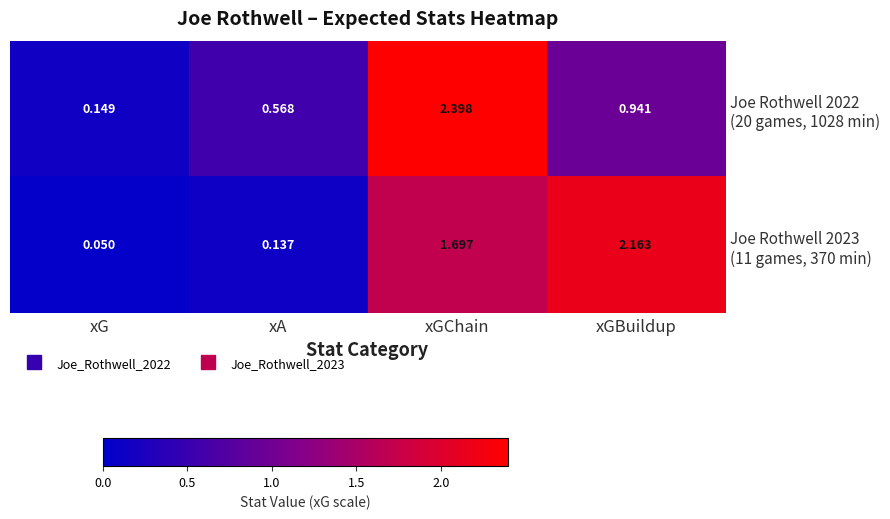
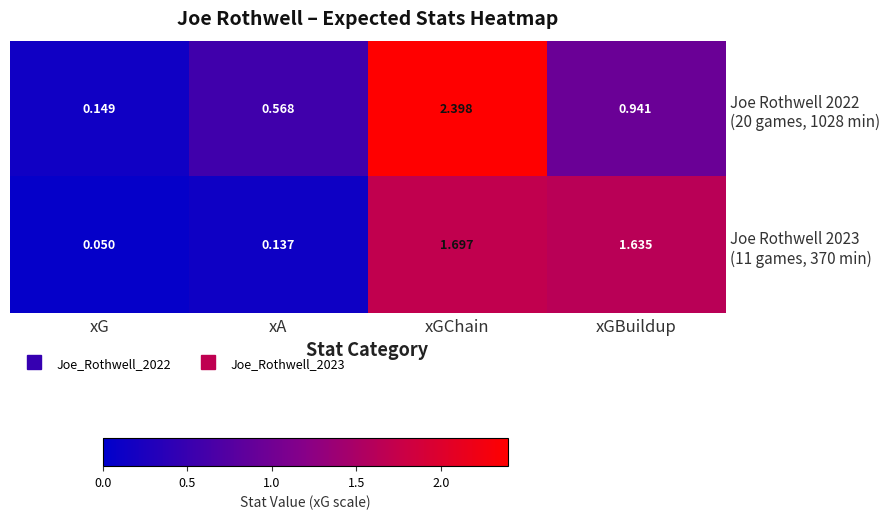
Joe Rothwell 2023 (11 games, 370 min), xGBuildup: 2.163 -> 1.635
